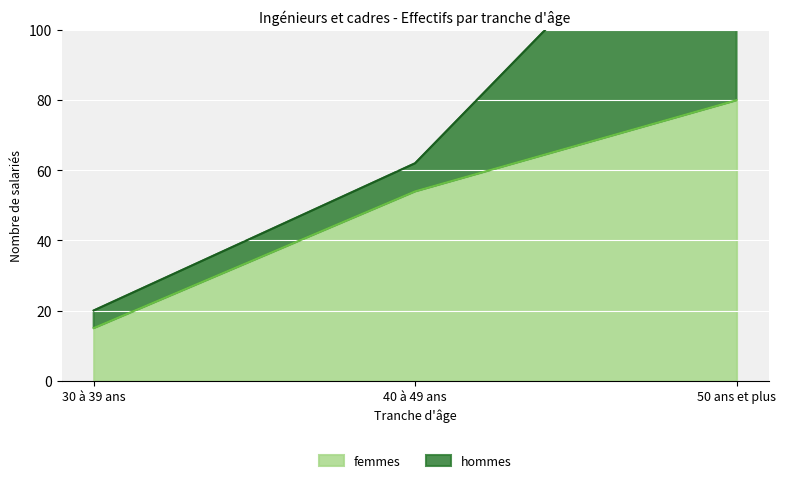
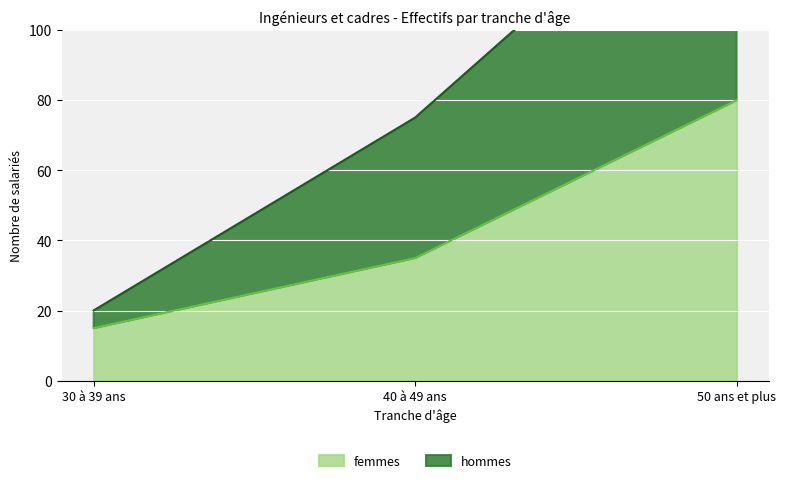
femmes, 40 à 49 ans: 54 -> 35
hommes, 40 à 49 ans: 8 -> 40
